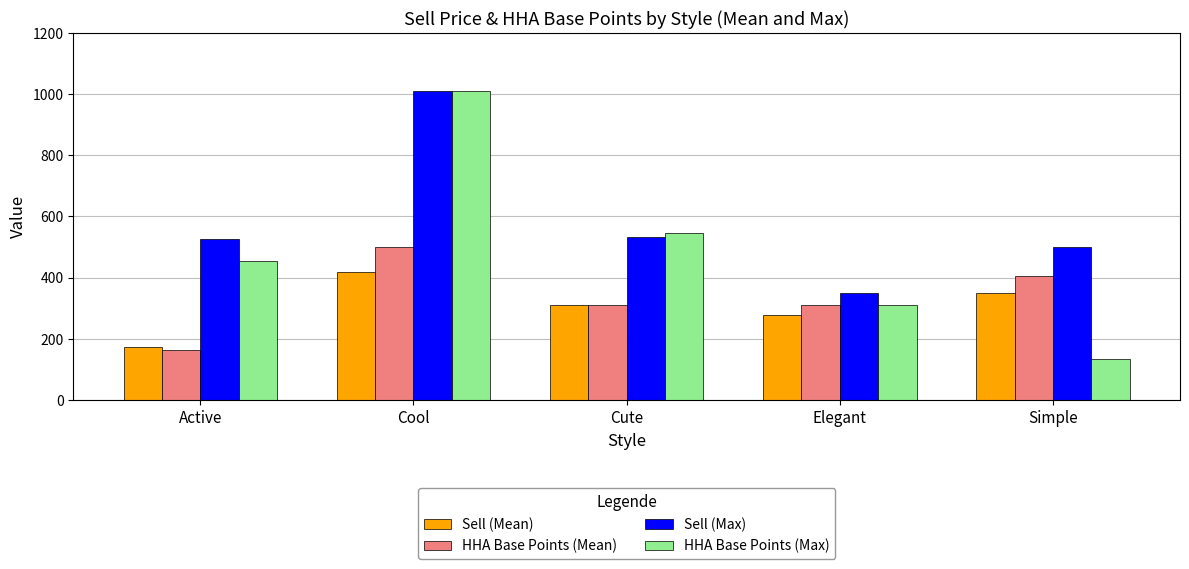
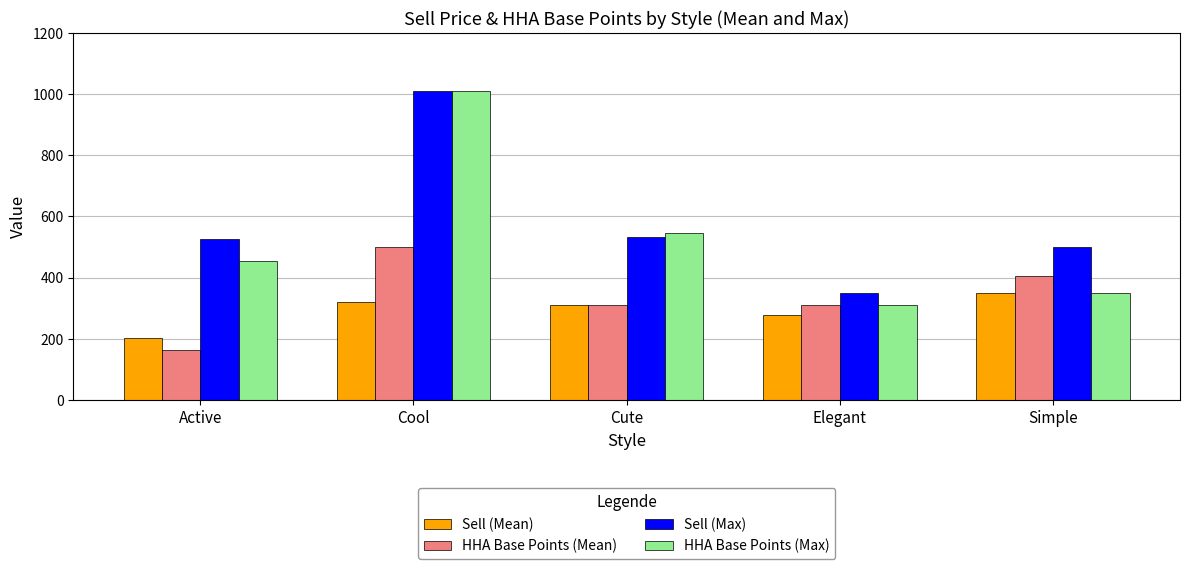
Sell (Mean), Active: 180 -> 200
Sell (Mean), Cool: 420 -> 320
HHA Base Points (Max), Simple: 130 -> 350
